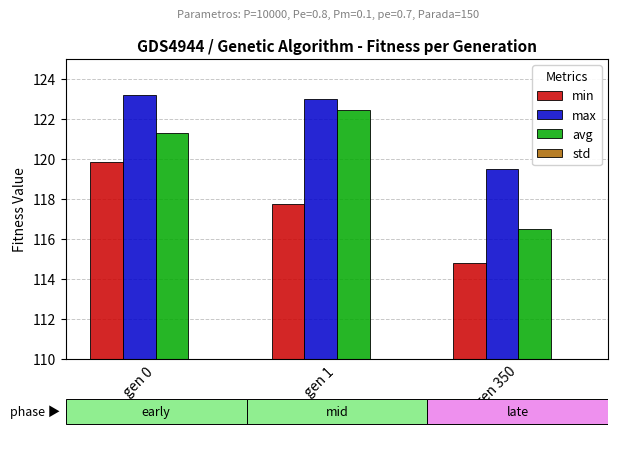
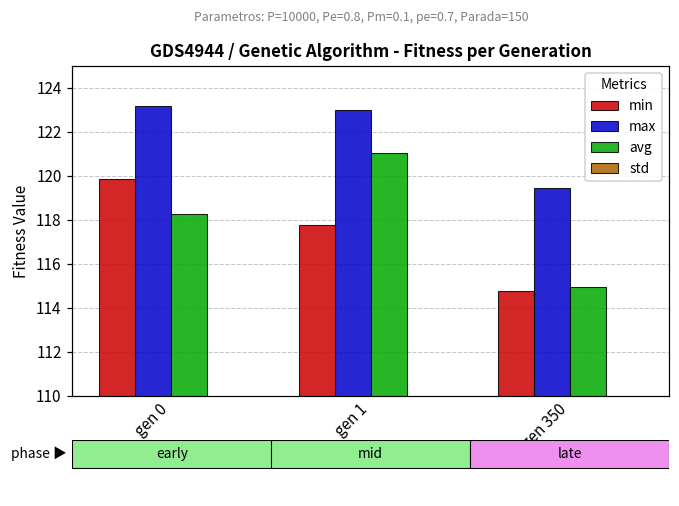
avg, gen 0: 121.3 -> 118.3
avg, gen 1: 122.4 -> 121.0
avg, gen 350: 116.5 -> 114.9
